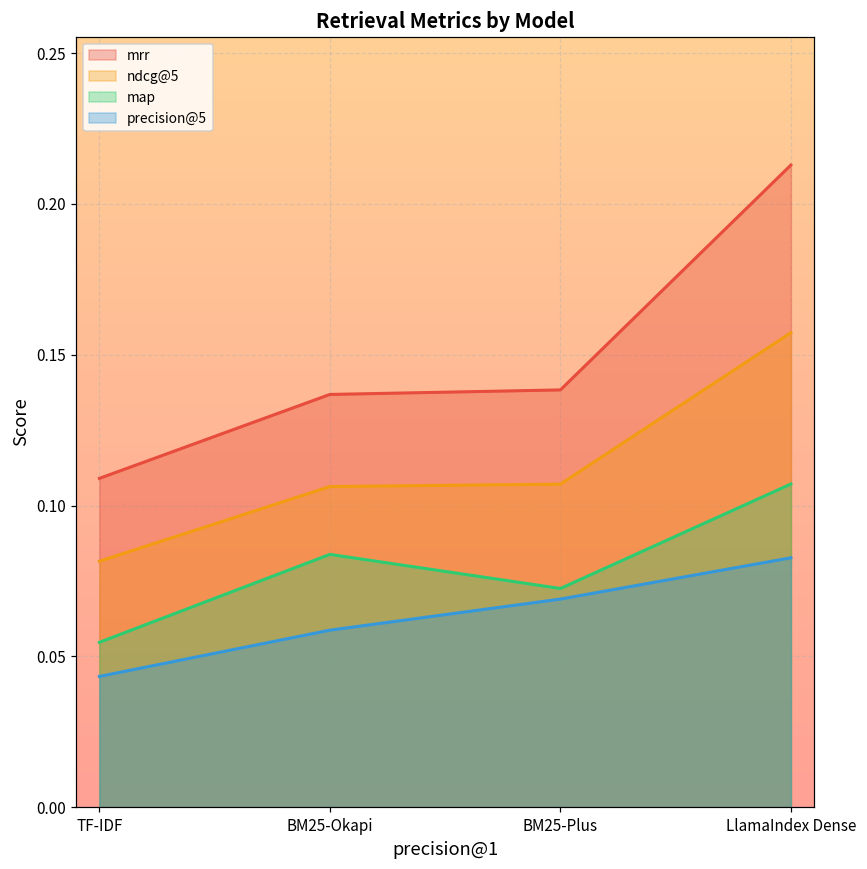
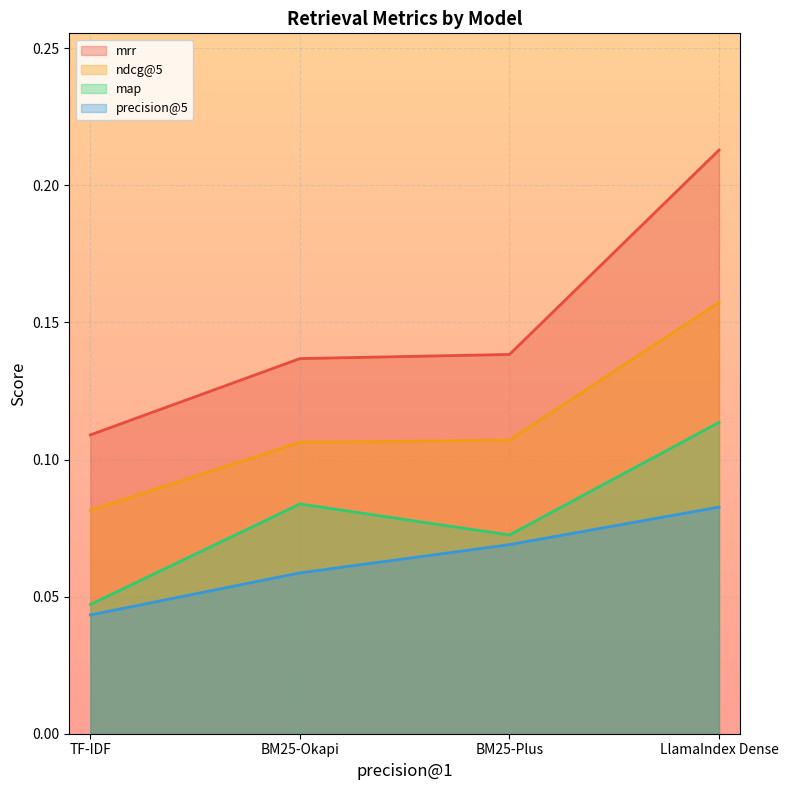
map, TF-IDF: 0.055 -> 0.047
map, LlamaIndex Dense: 0.107 -> 0.114
